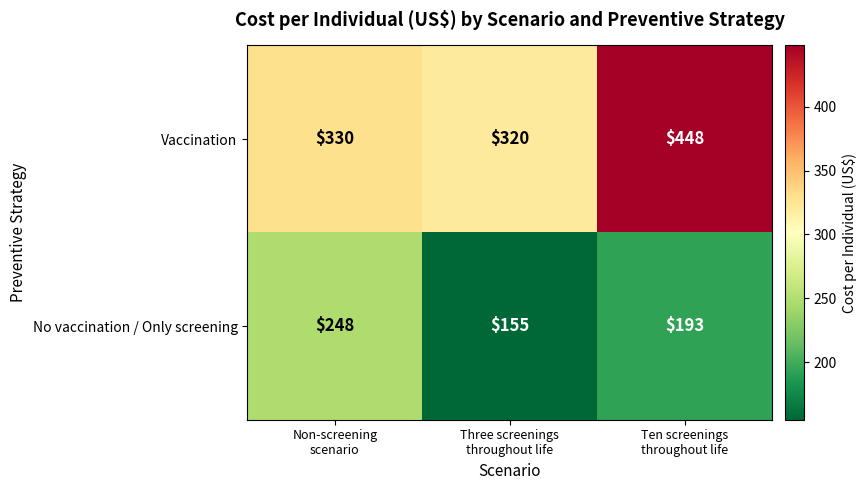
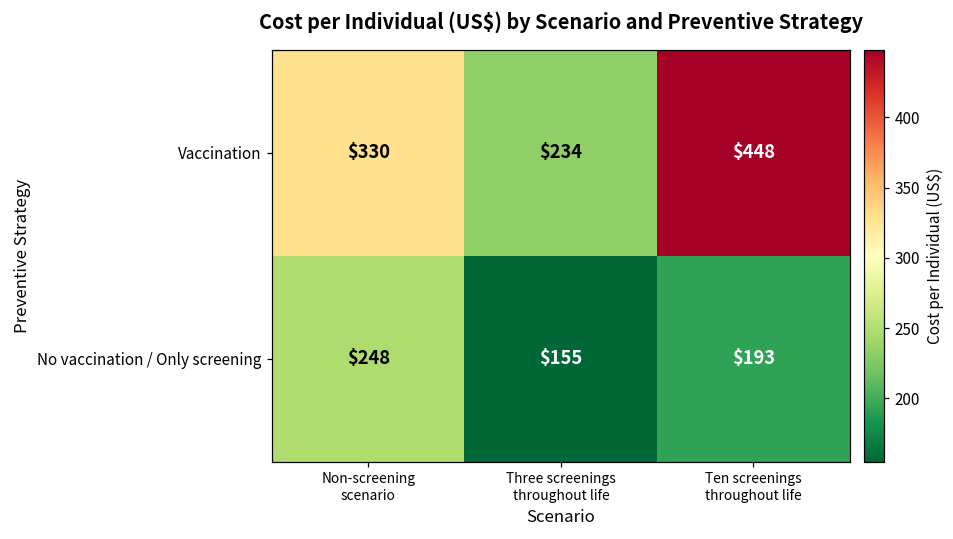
Vaccination, Three screenings throughout life: $320 -> $234
